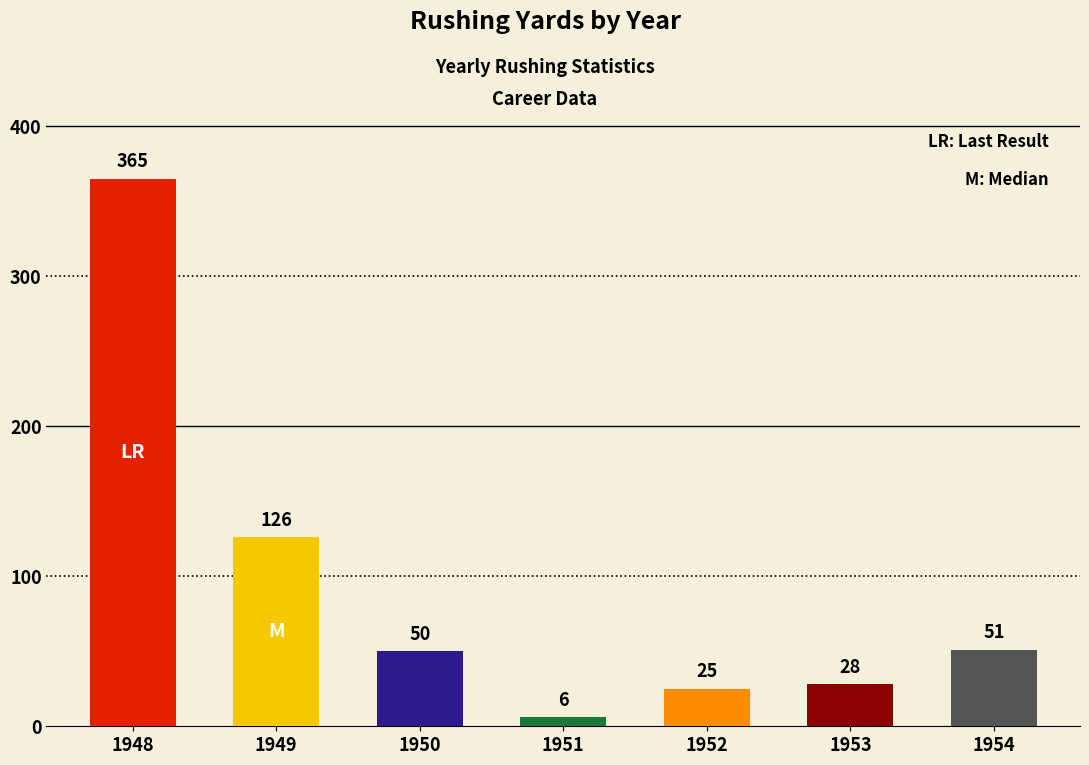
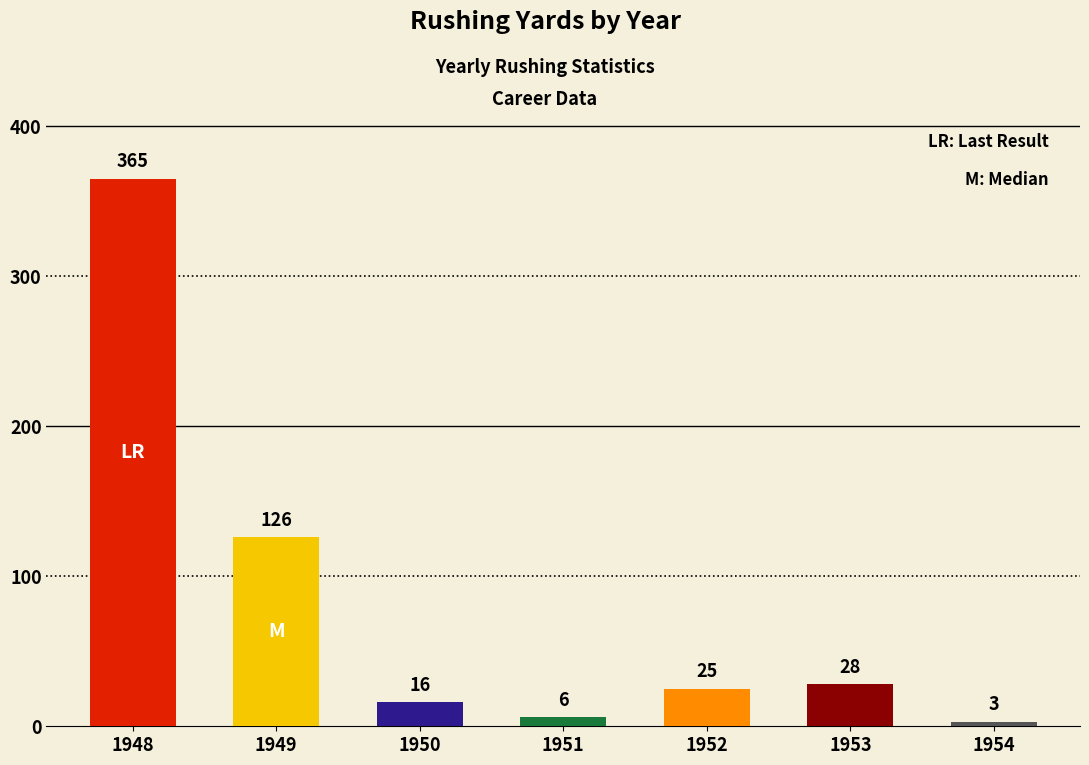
1950: 50 -> 16
1954: 51 -> 3
